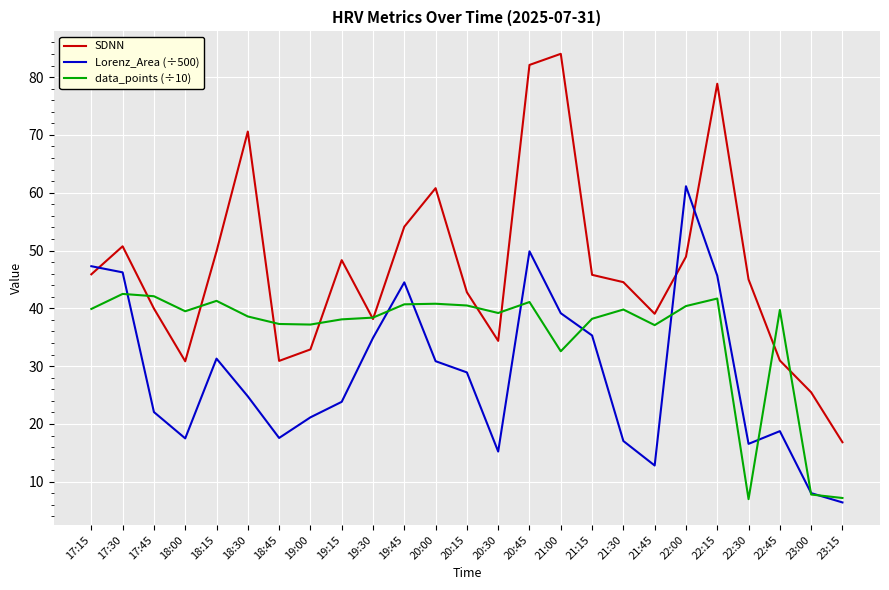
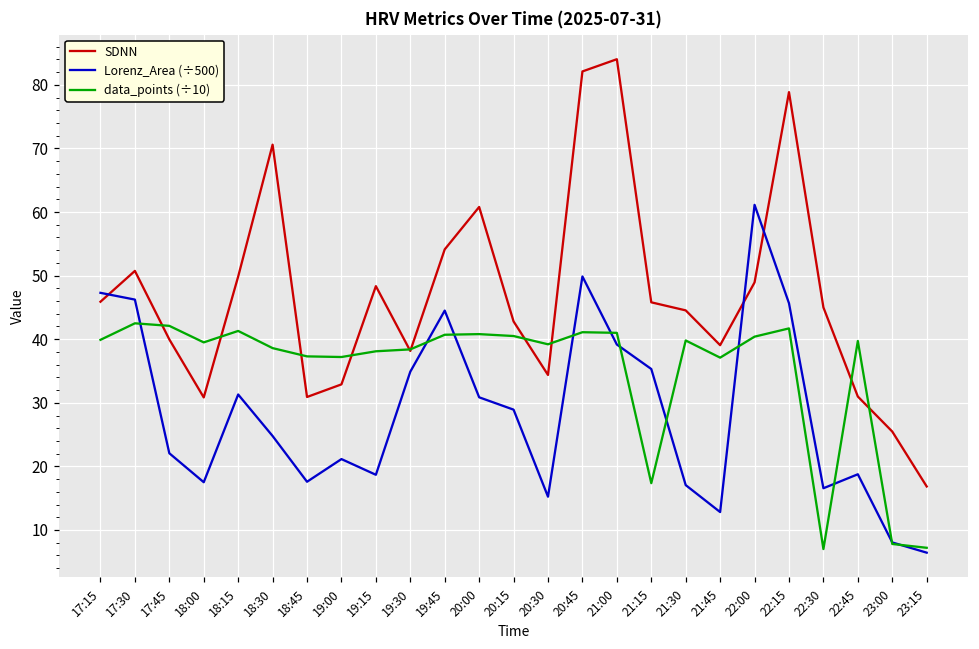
Lorenz_Area (÷500), 19:15: 24 -> 19
data_points (÷10), 21:00: 33 -> 41
data_points (÷10), 21:15: 38 -> 17
